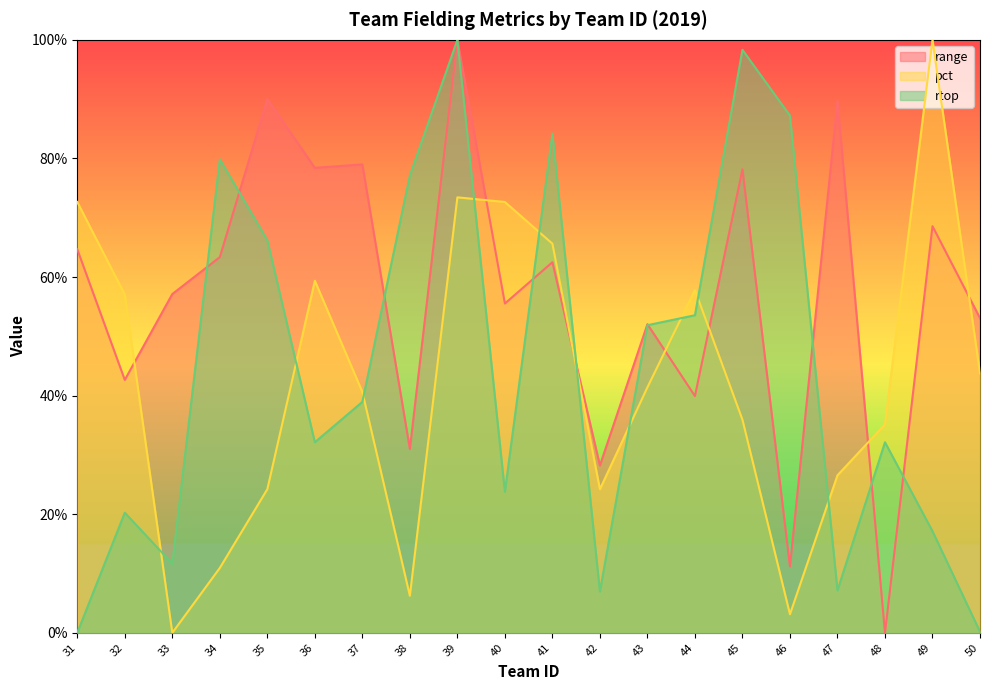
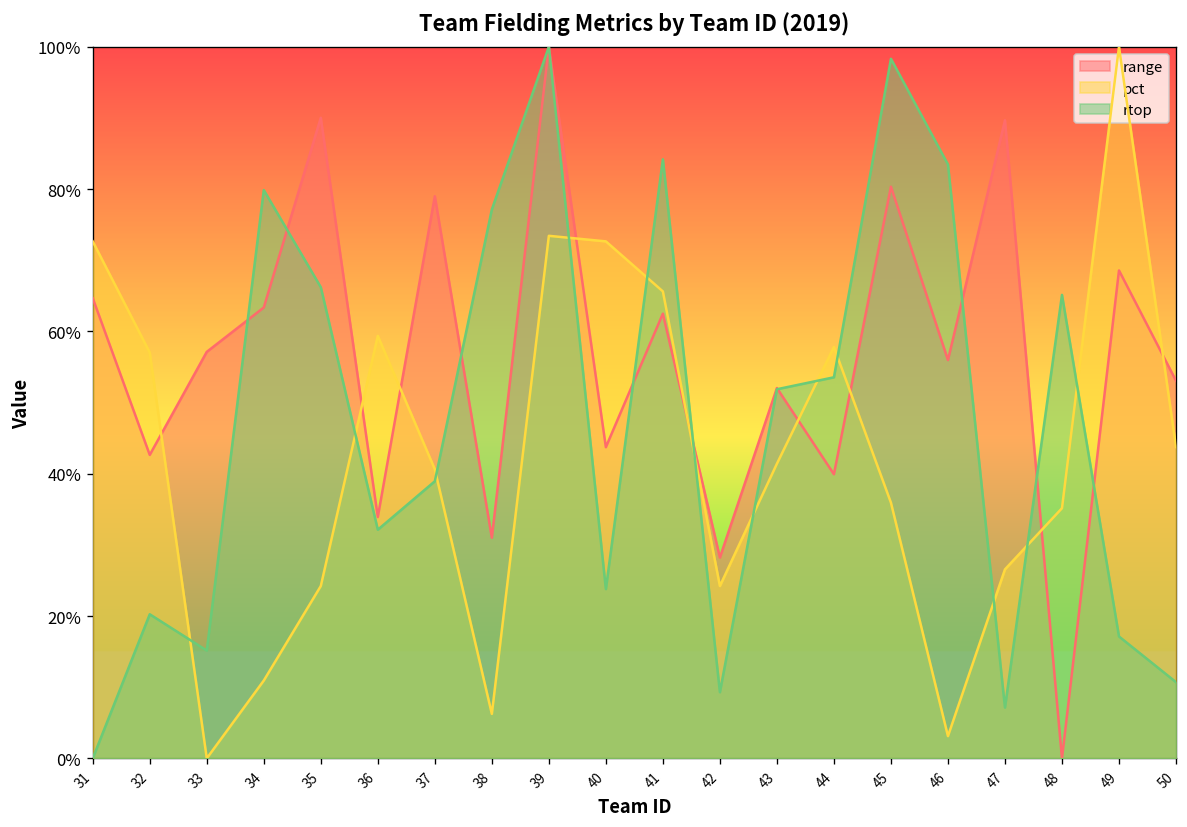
rtop, 33: 12% -> 15%
range, 36: 78% -> 34%
range, 40: 56% -> 44%
rtop, 42: 7% -> 9%
range, 45: 78% -> 80%
range, 46: 11% -> 56%
rtop, 46: 87% -> 83%
rtop, 48: 32% -> 65%
rtop, 50: 0% -> 11%
